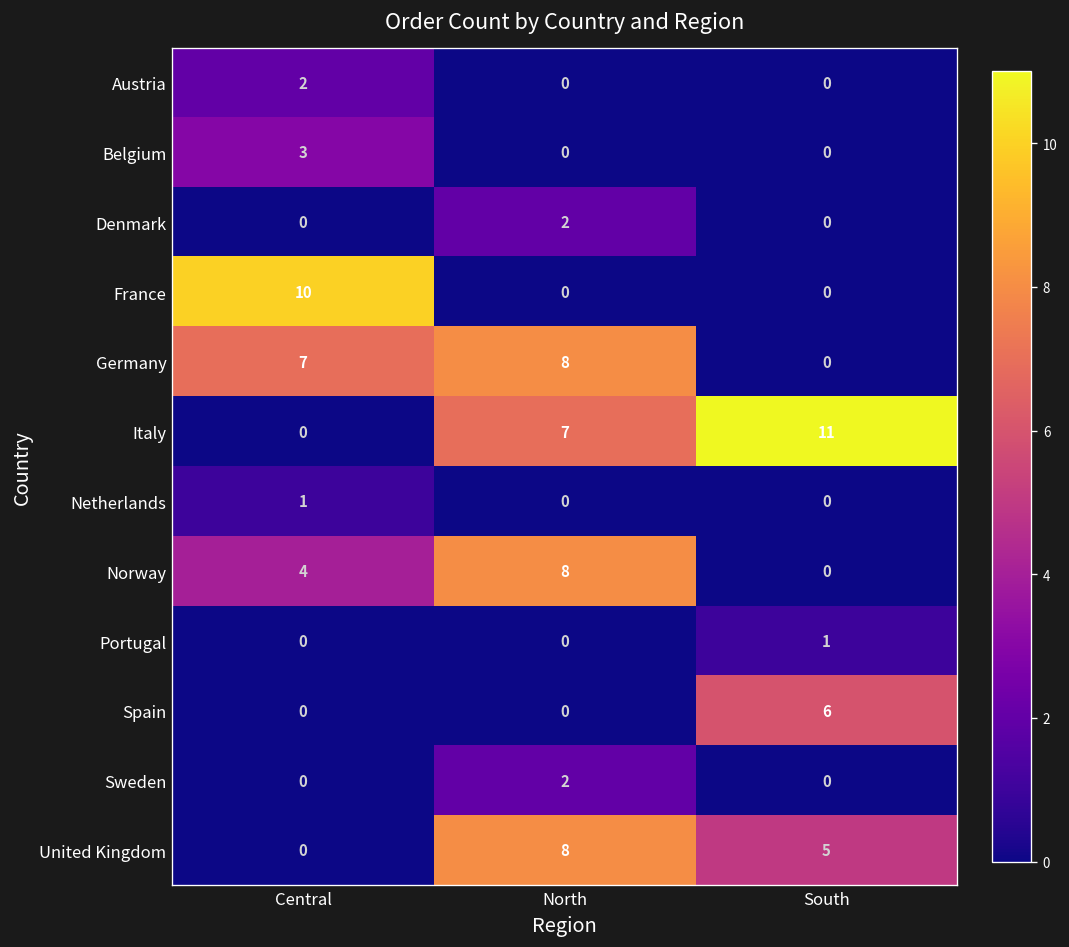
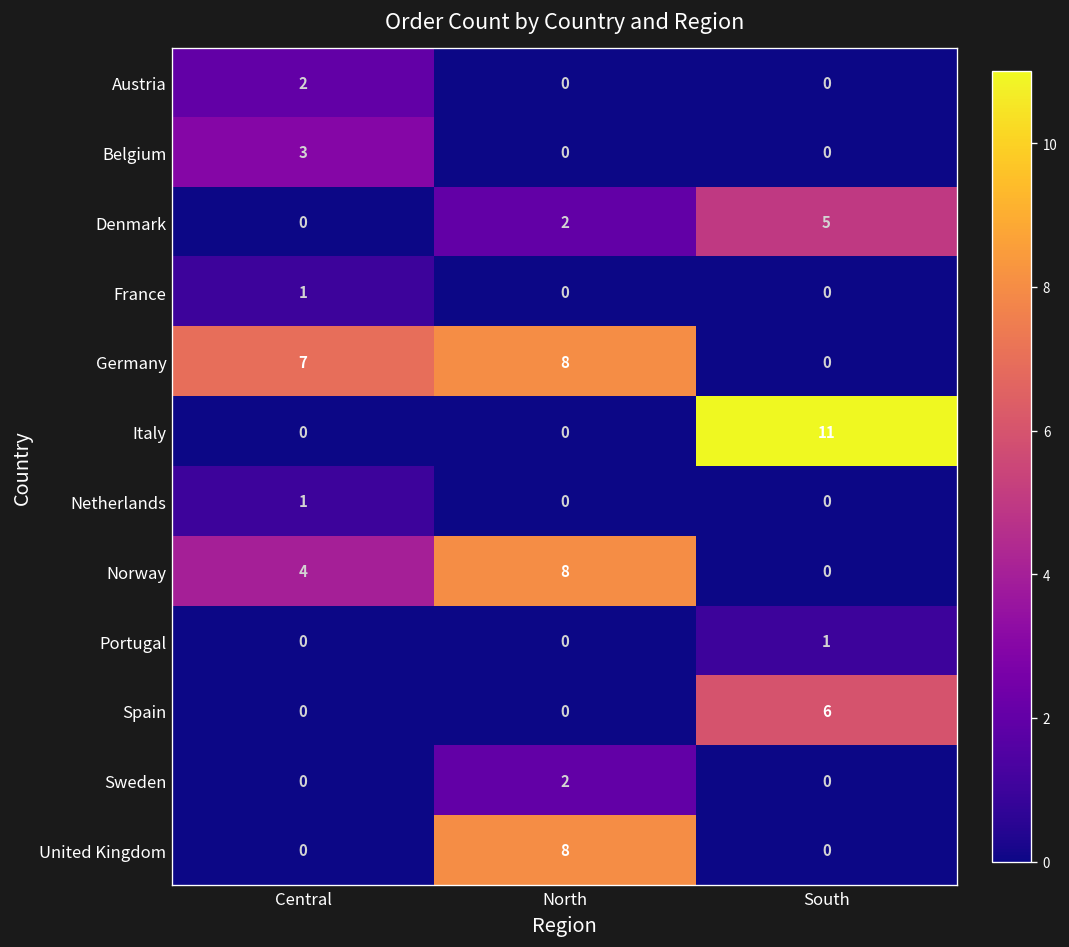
Denmark, South: 0 -> 5
France, Central: 10 -> 1
Italy, North: 7 -> 0
United Kingdom, South: 5 -> 0
